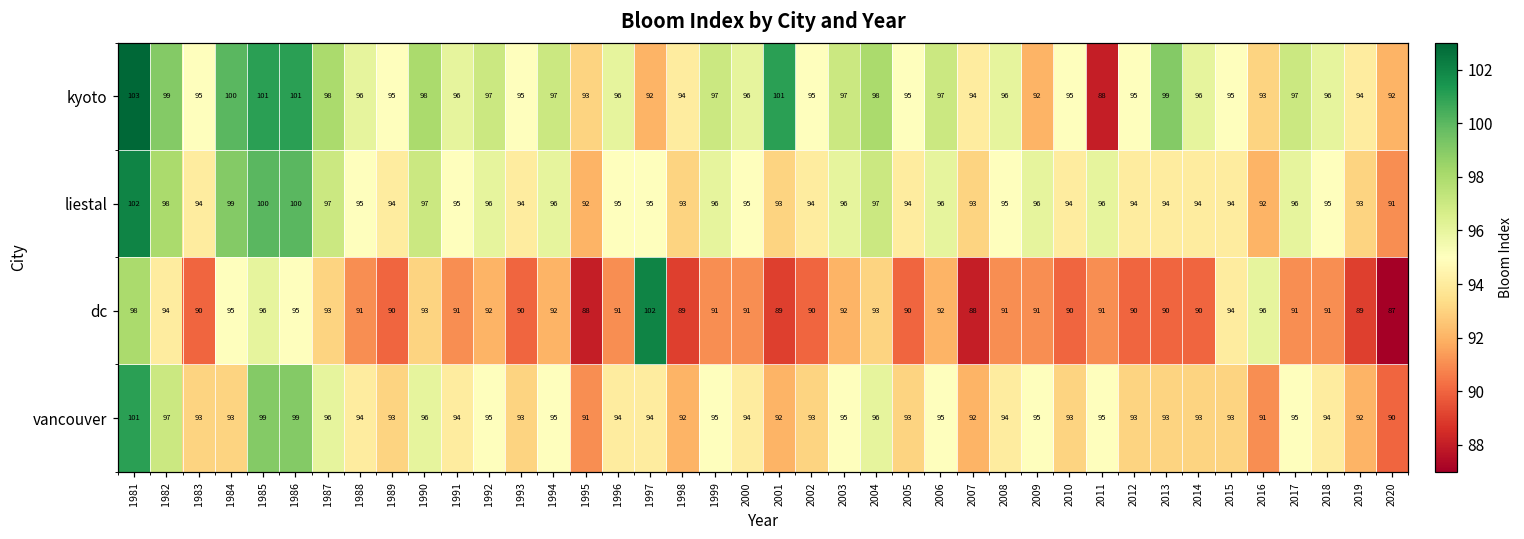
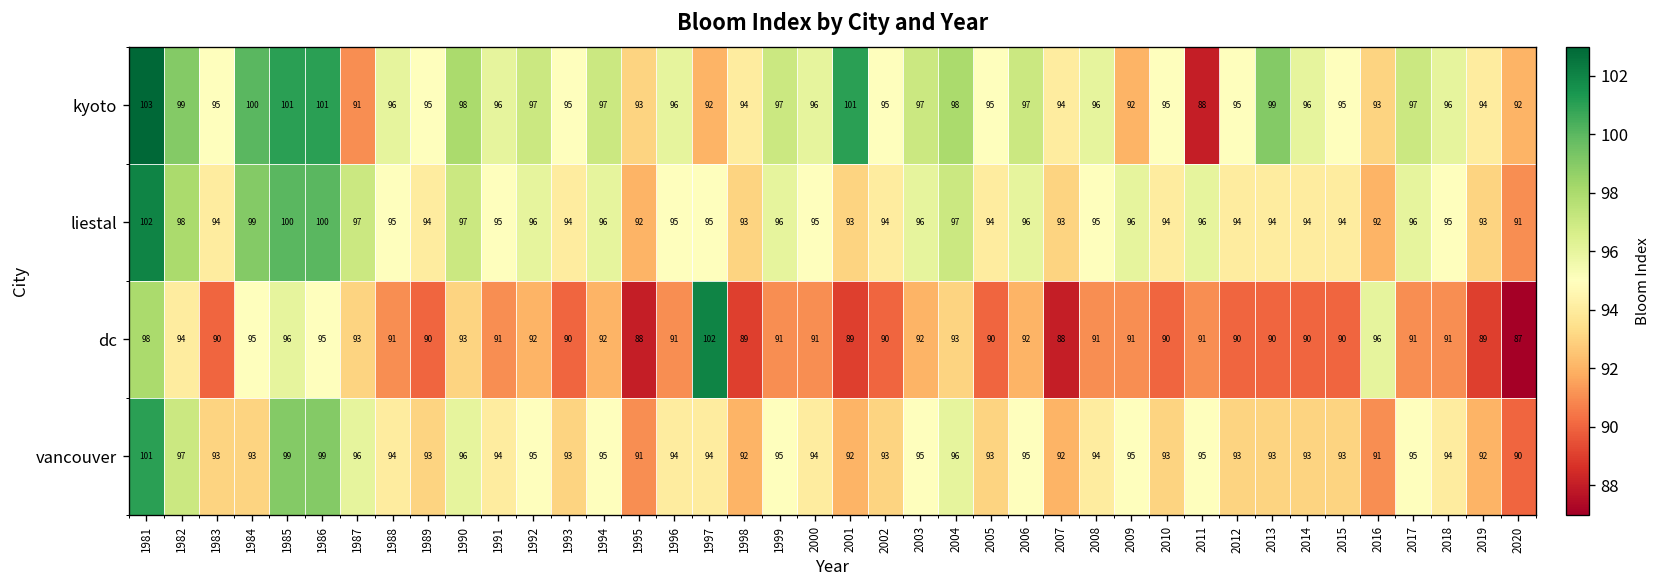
kyoto, 1987: 98 -> 91
dc, 2015: 94 -> 90
